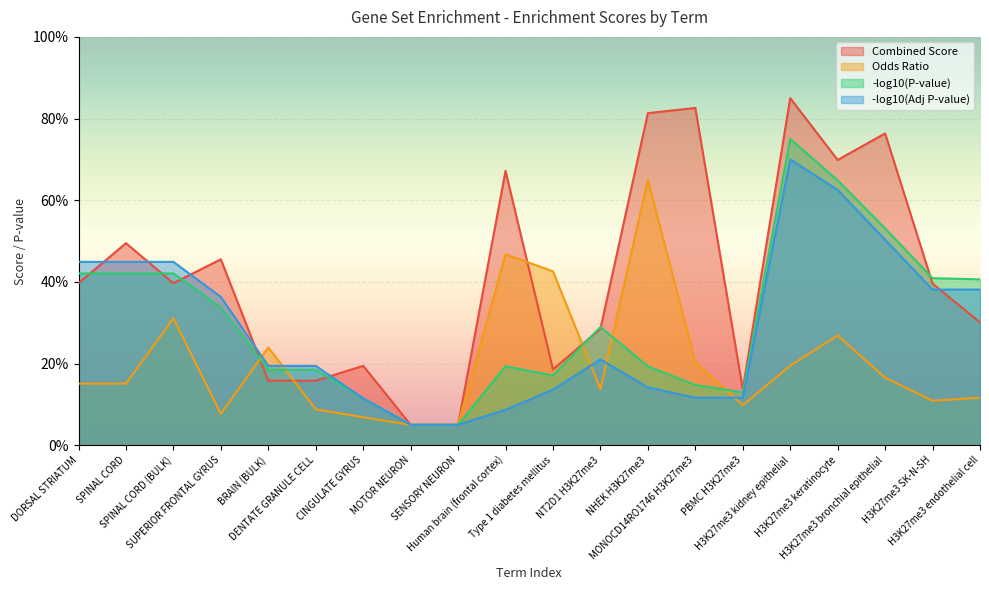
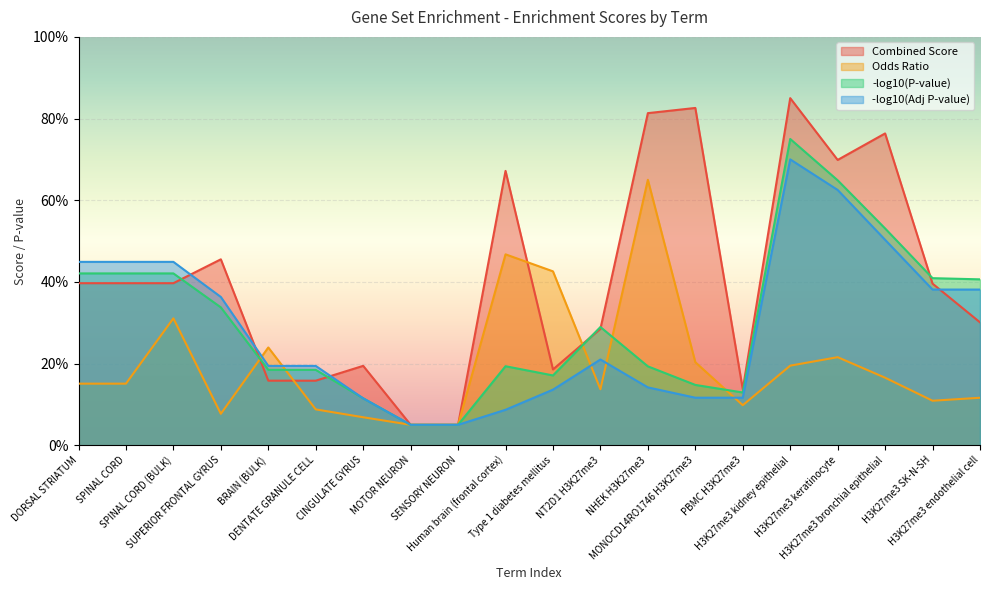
Combined Score, SPINAL CORD: 49% -> 40%
Odds Ratio, H3K27me3 keratinocyte: 27% -> 22%
